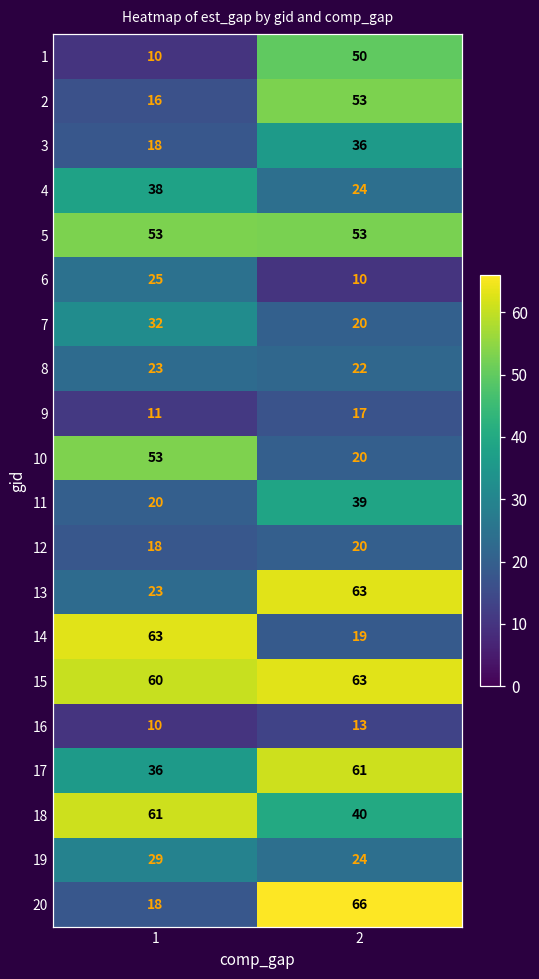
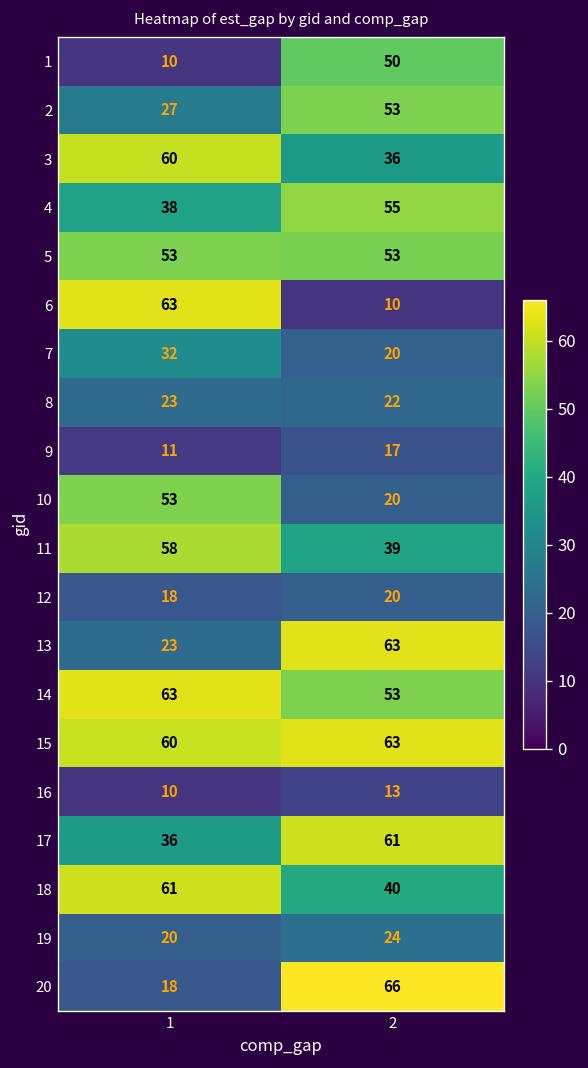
2, 1: 16 -> 27
3, 1: 18 -> 60
4, 2: 24 -> 55
6, 1: 25 -> 63
11, 1: 20 -> 58
14, 2: 19 -> 53
19, 1: 29 -> 20
